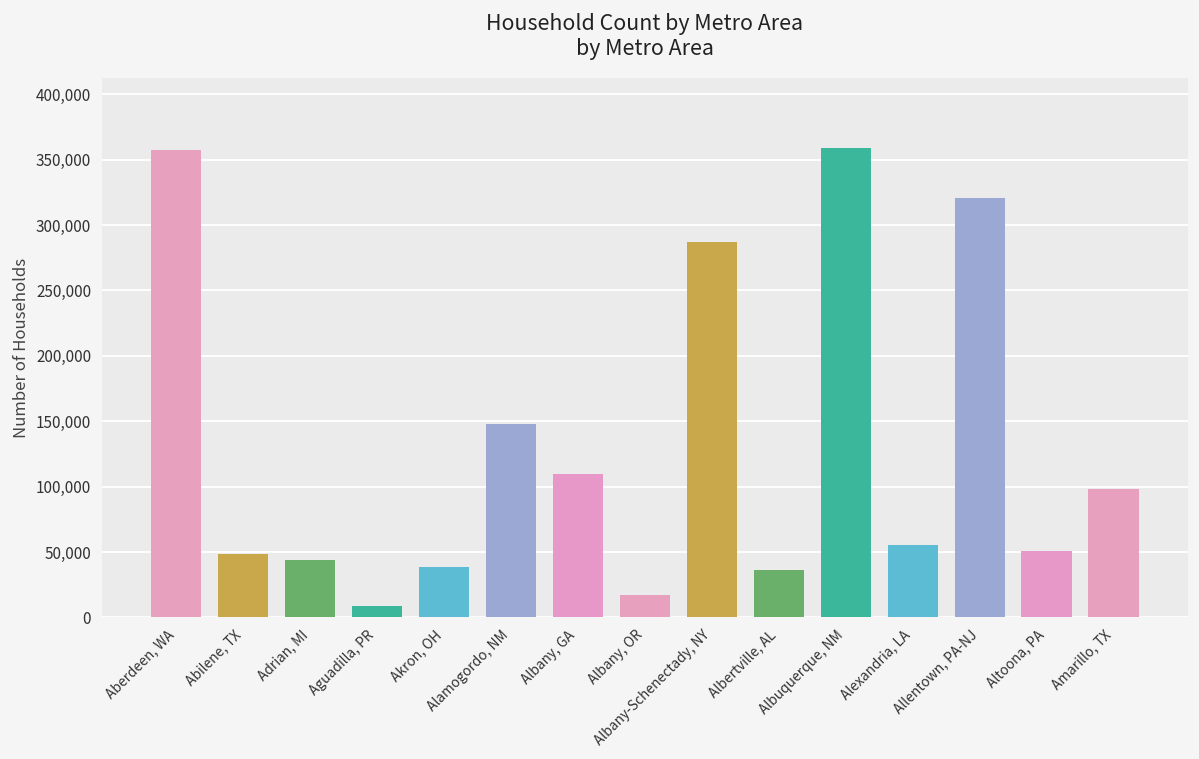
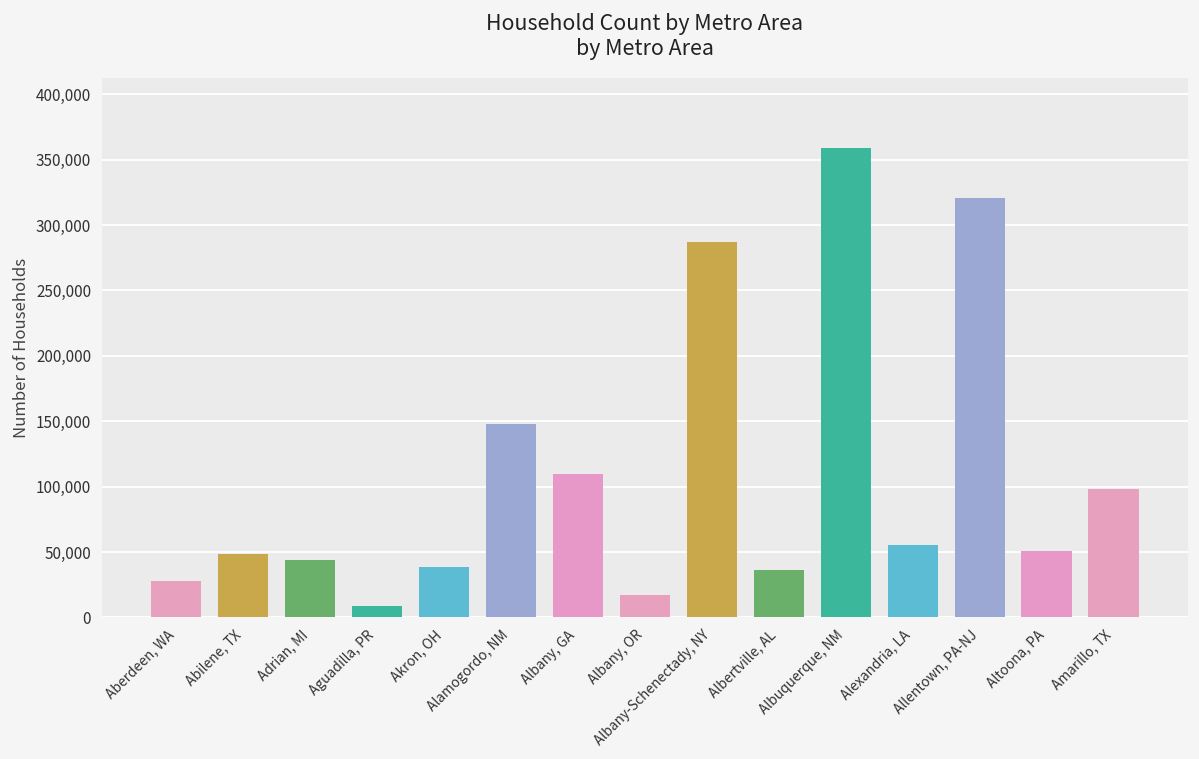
Aberdeen, WA: 357,000 -> 28,000
